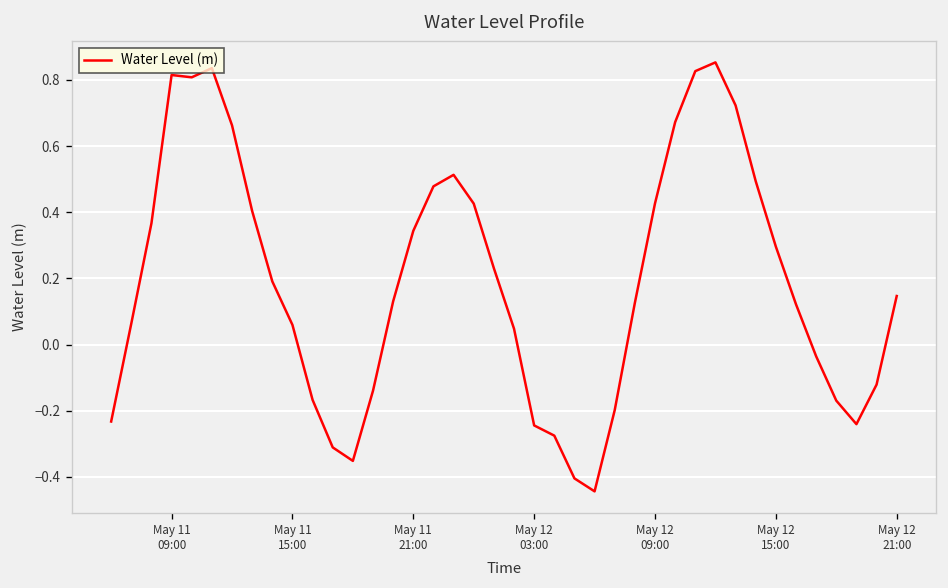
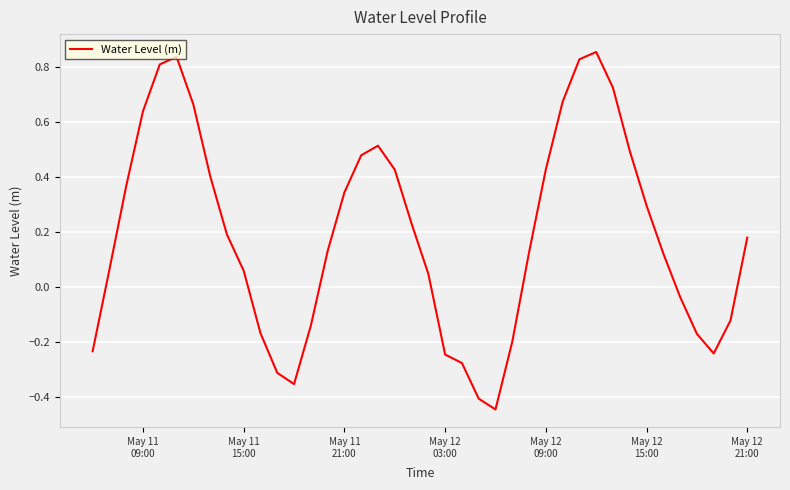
May 11 09:00: 0.82 -> 0.64
May 12 21:00: 0.15 -> 0.18
